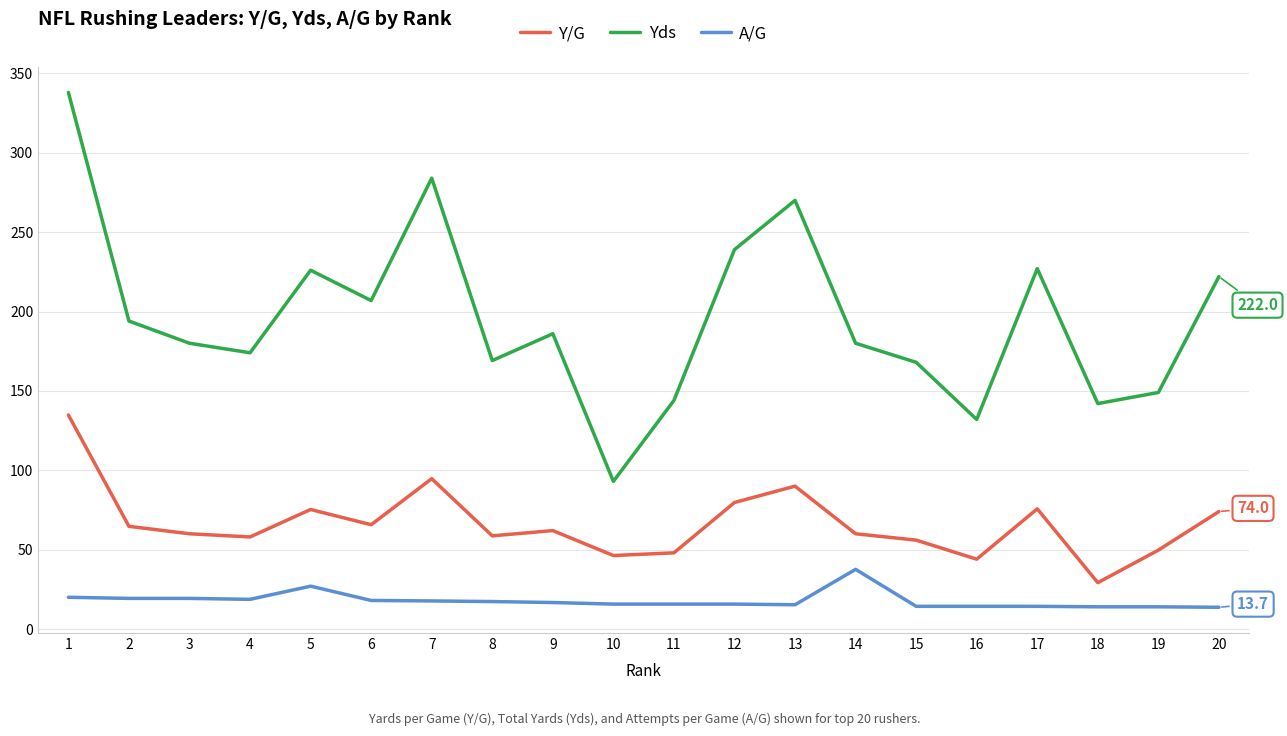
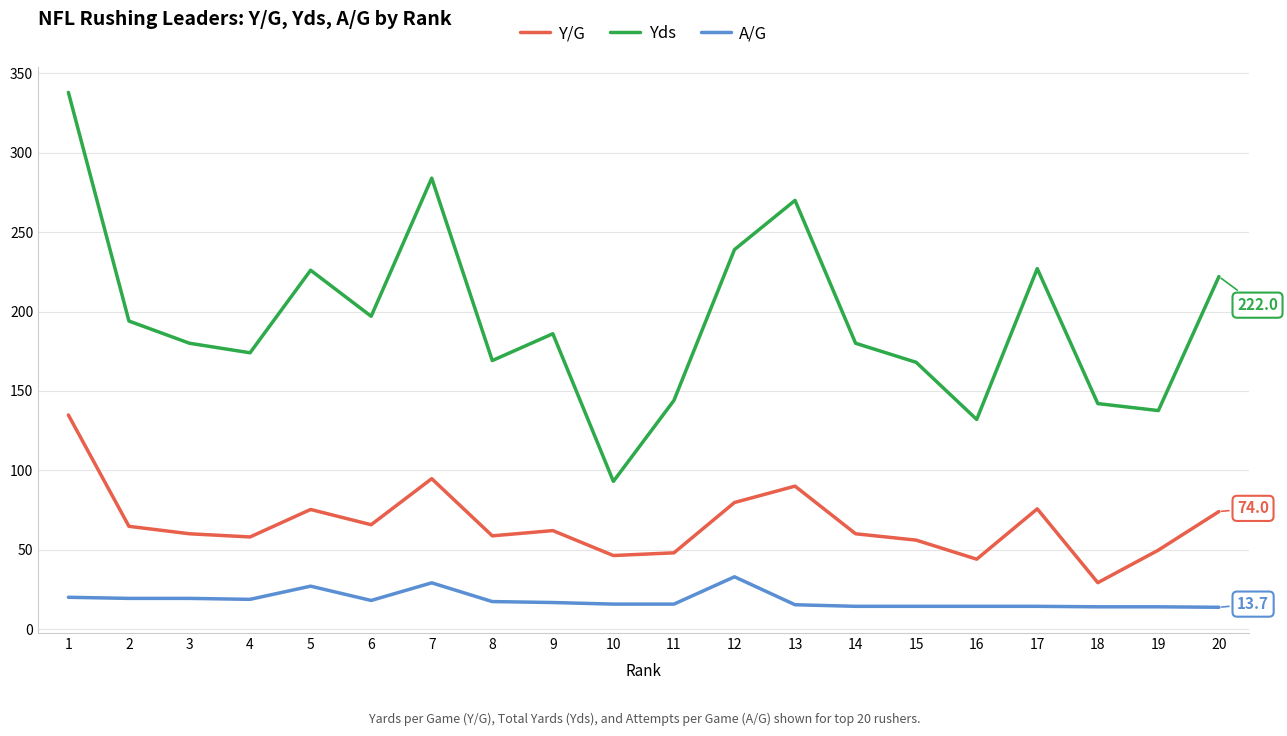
Yds, 6: 207 -> 197
A/G, 7: 18 -> 29
A/G, 12: 16 -> 33
A/G, 14: 38 -> 14
Yds, 19: 149 -> 138
